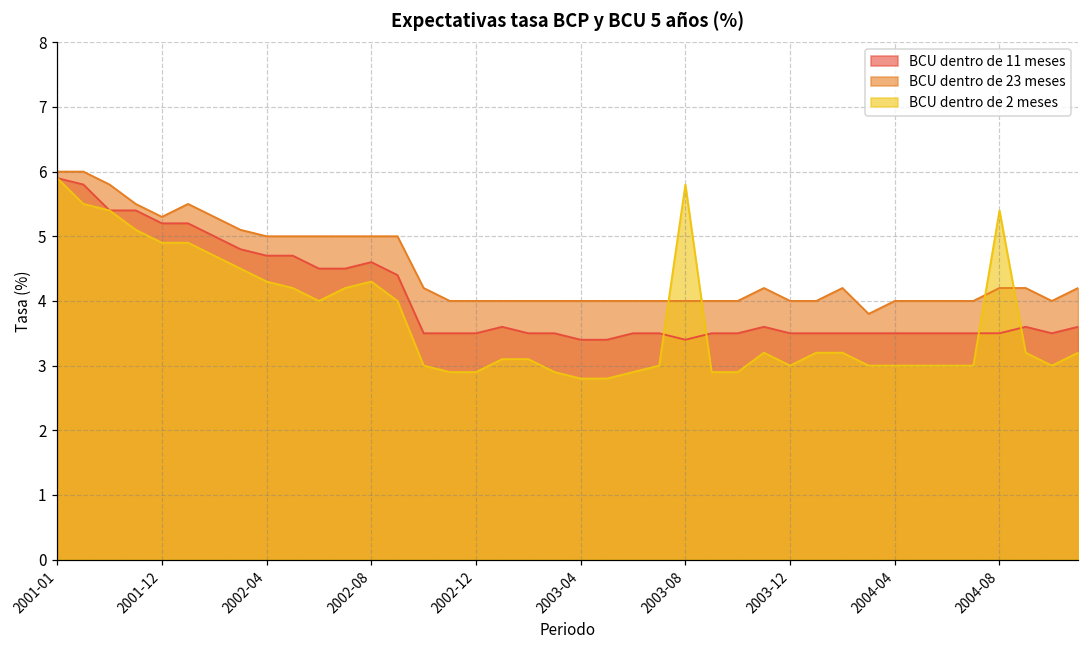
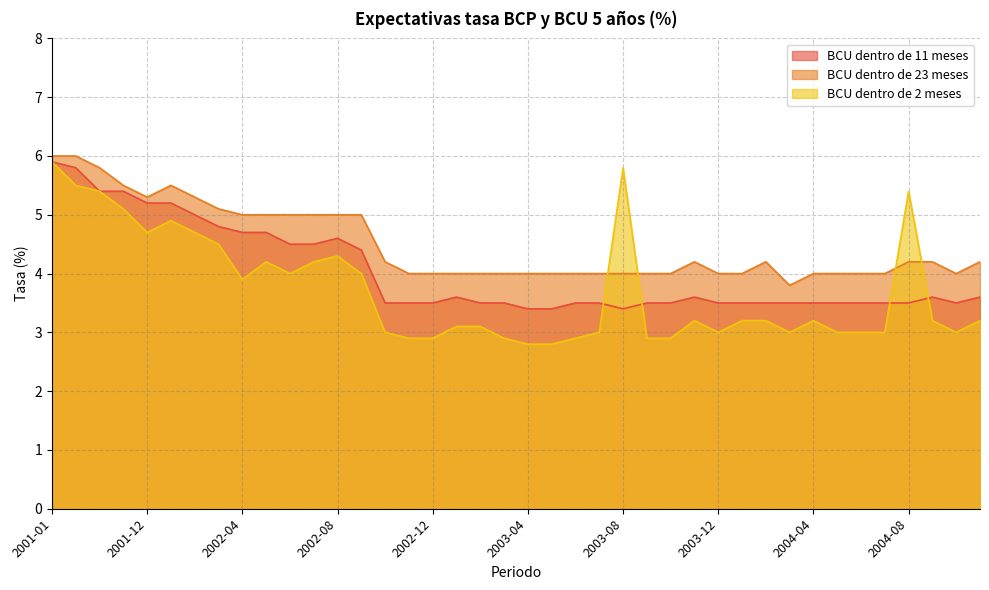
BCU dentro de 2 meses, 2001-12: 4.9 -> 4.7
BCU dentro de 2 meses, 2002-04: 4.3 -> 3.9
BCU dentro de 2 meses, 2004-04: 3.0 -> 3.2
